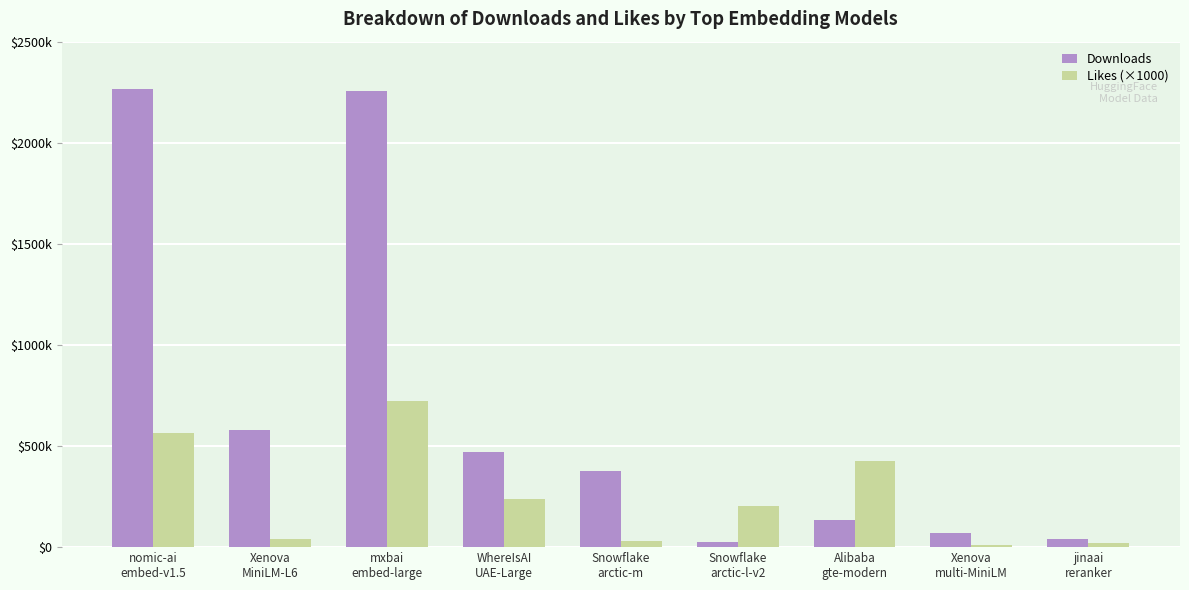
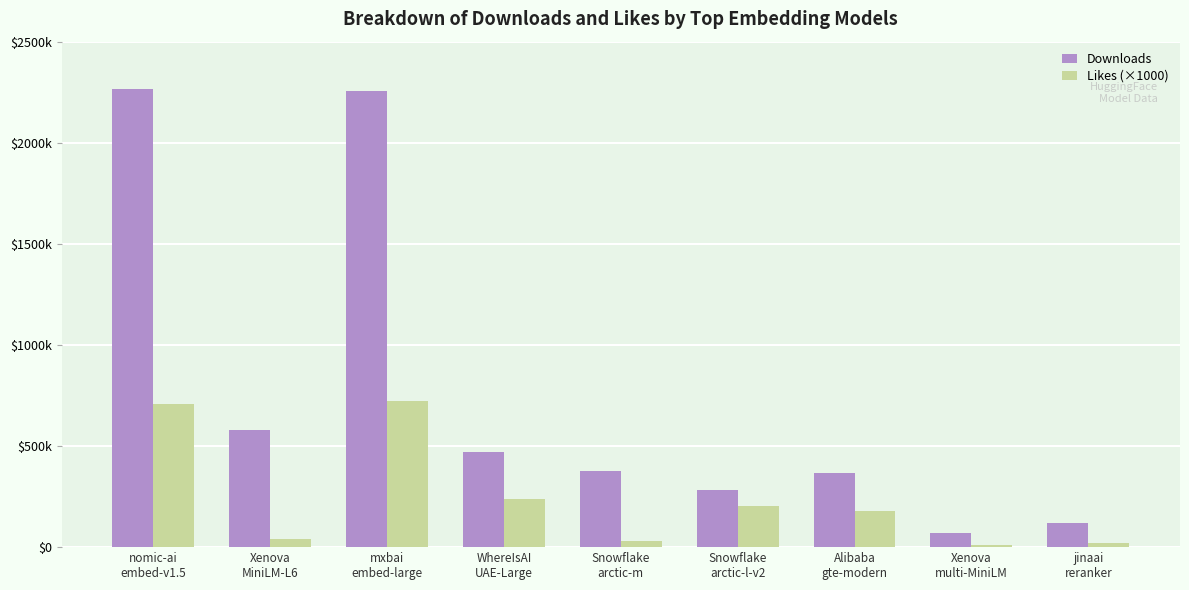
Likes (×1000), nomic-ai embed-v1.5: $560000 -> $710000
Downloads, Snowflake arctic-l-v2: $20000 -> $280000
Downloads, Alibaba gte-modern: $130000 -> $370000
Likes (×1000), Alibaba gte-modern: $430000 -> $180000
Downloads, jinaai reranker: $40000 -> $120000
